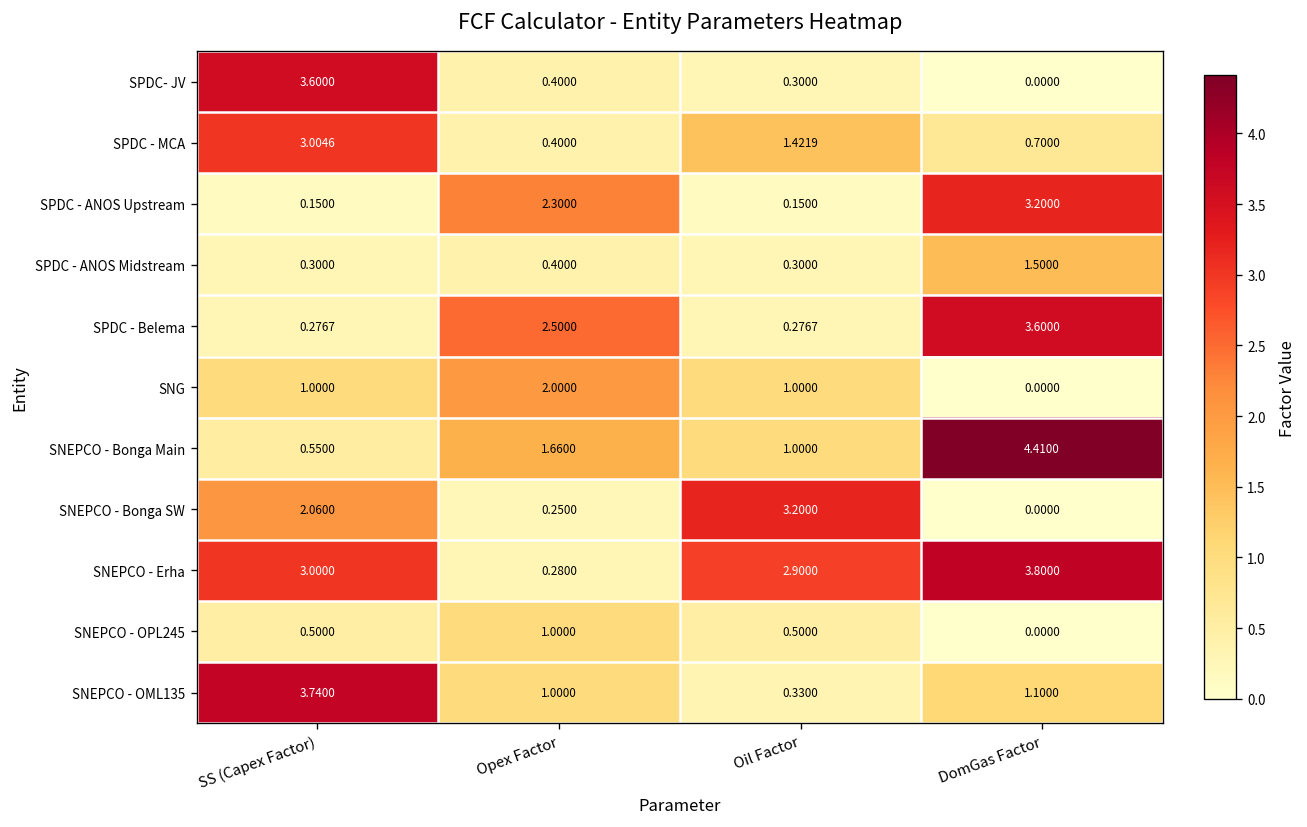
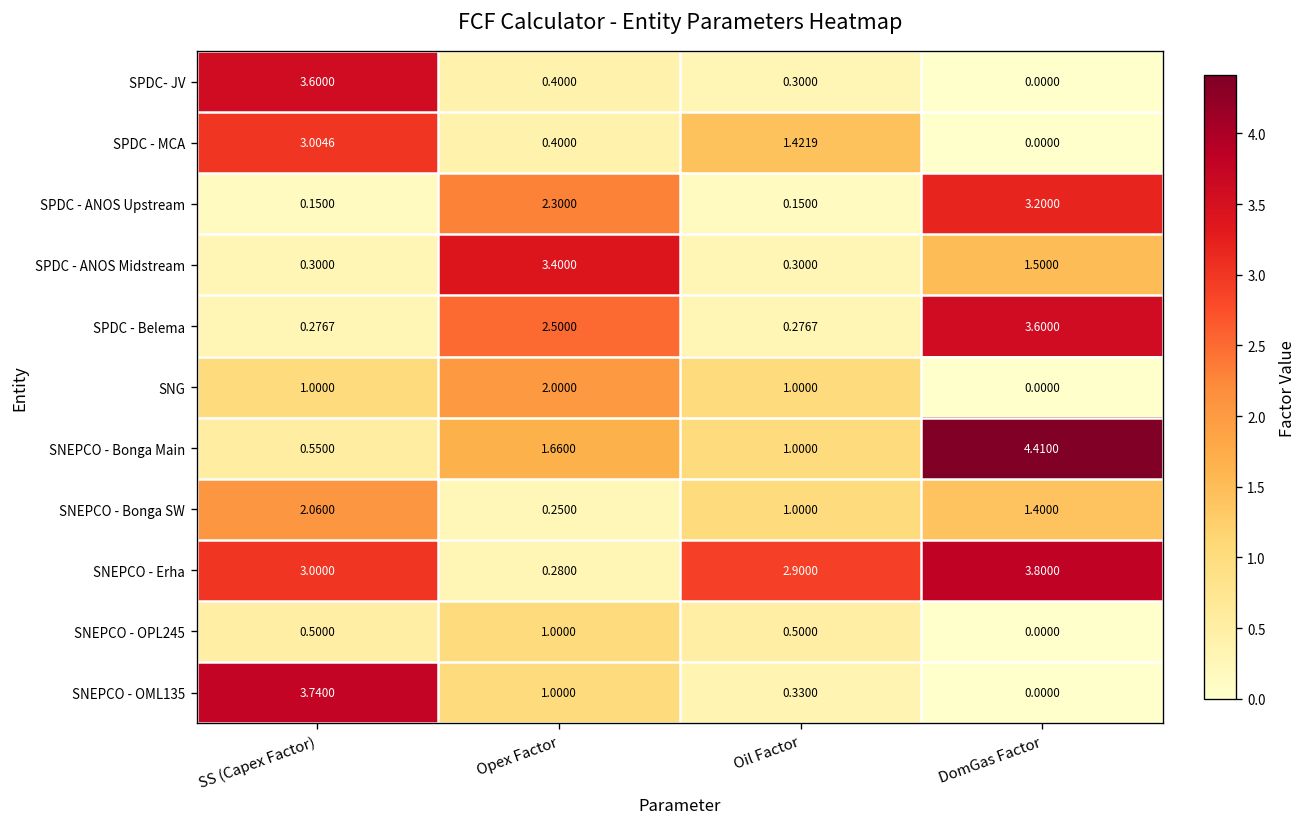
SPDC - MCA, DomGas Factor: 0.7000 -> 0.0000
SPDC - ANOS Midstream, Opex Factor: 0.4000 -> 3.4000
SNEPCO - Bonga SW, Oil Factor: 3.2000 -> 1.0000
SNEPCO - Bonga SW, DomGas Factor: 0.0000 -> 1.4000
SNEPCO - OML135, DomGas Factor: 1.1000 -> 0.0000
